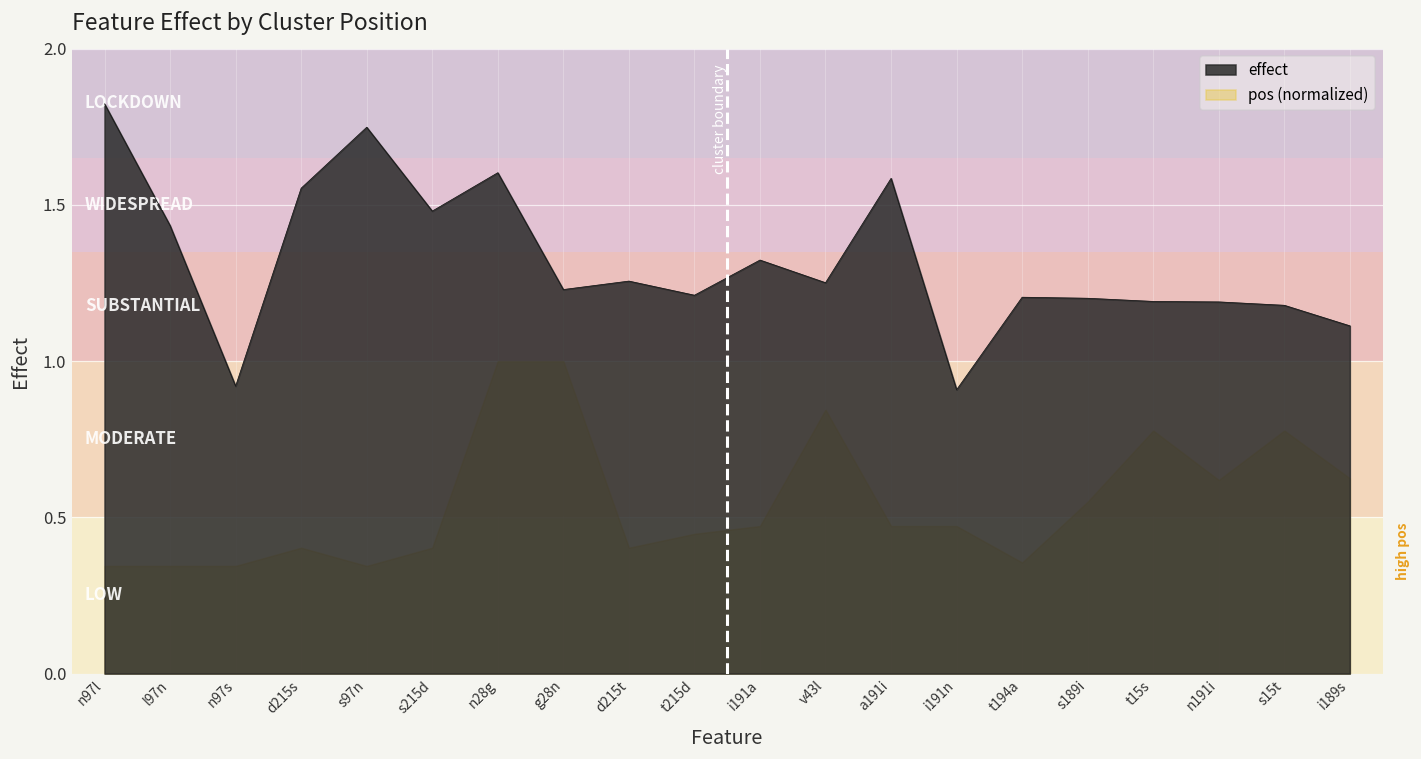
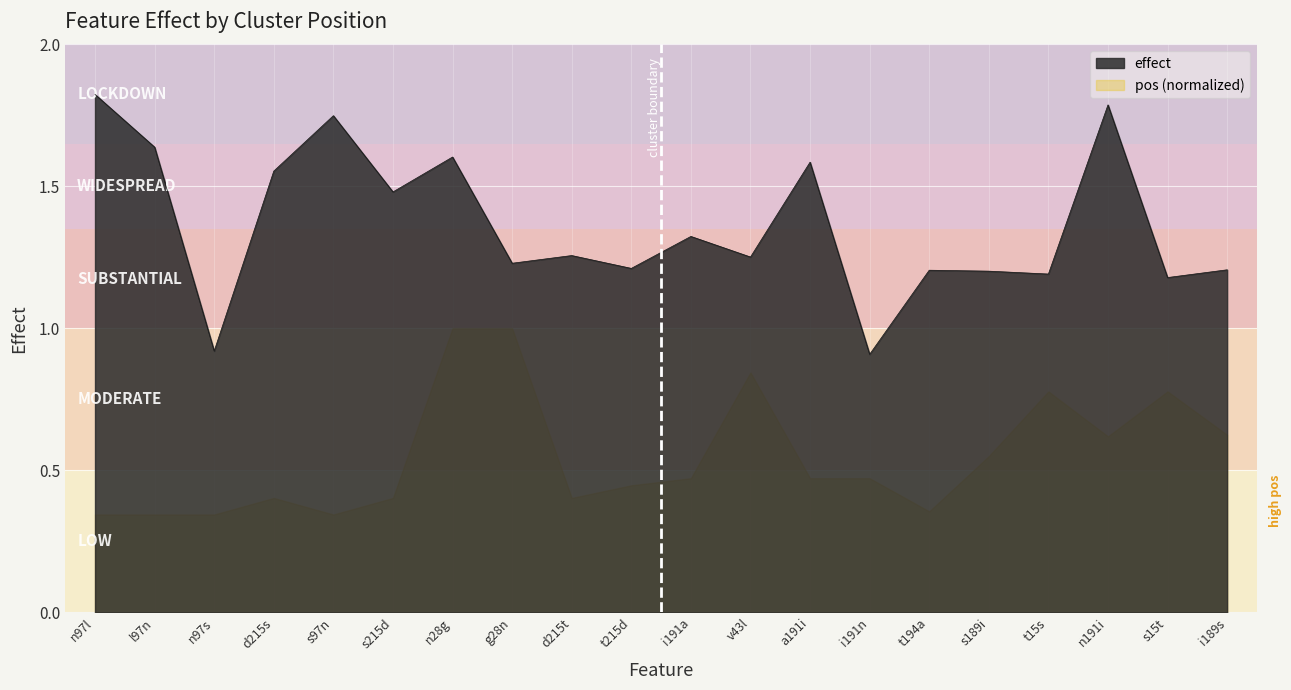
effect, l97n: 1.43 -> 1.64
effect, n191i: 1.19 -> 1.79
effect, i189s: 1.11 -> 1.21
